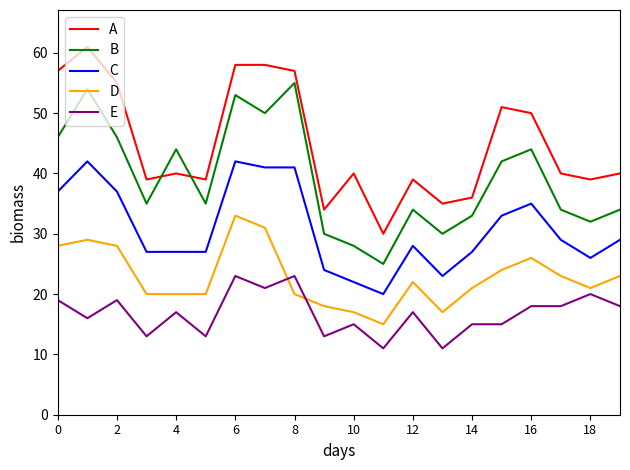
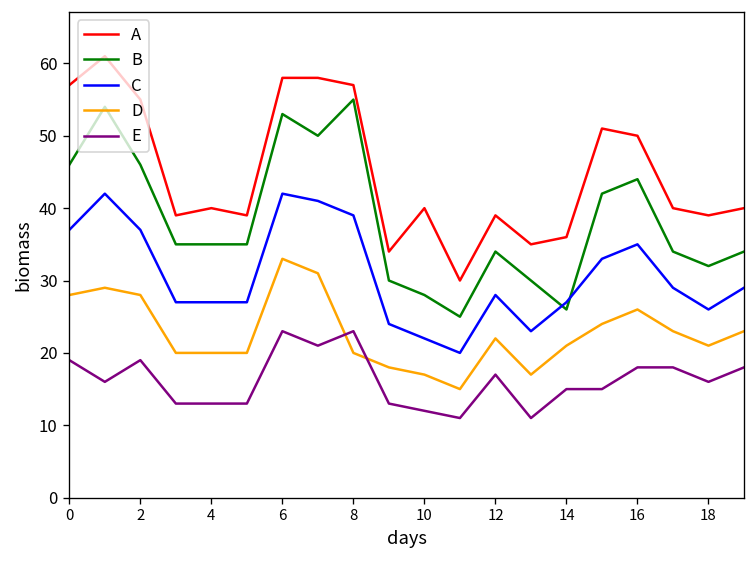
B, 4: 44 -> 35
E, 4: 17 -> 13
C, 8: 41 -> 39
E, 10: 15 -> 12
B, 14: 33 -> 26
E, 18: 20 -> 16
